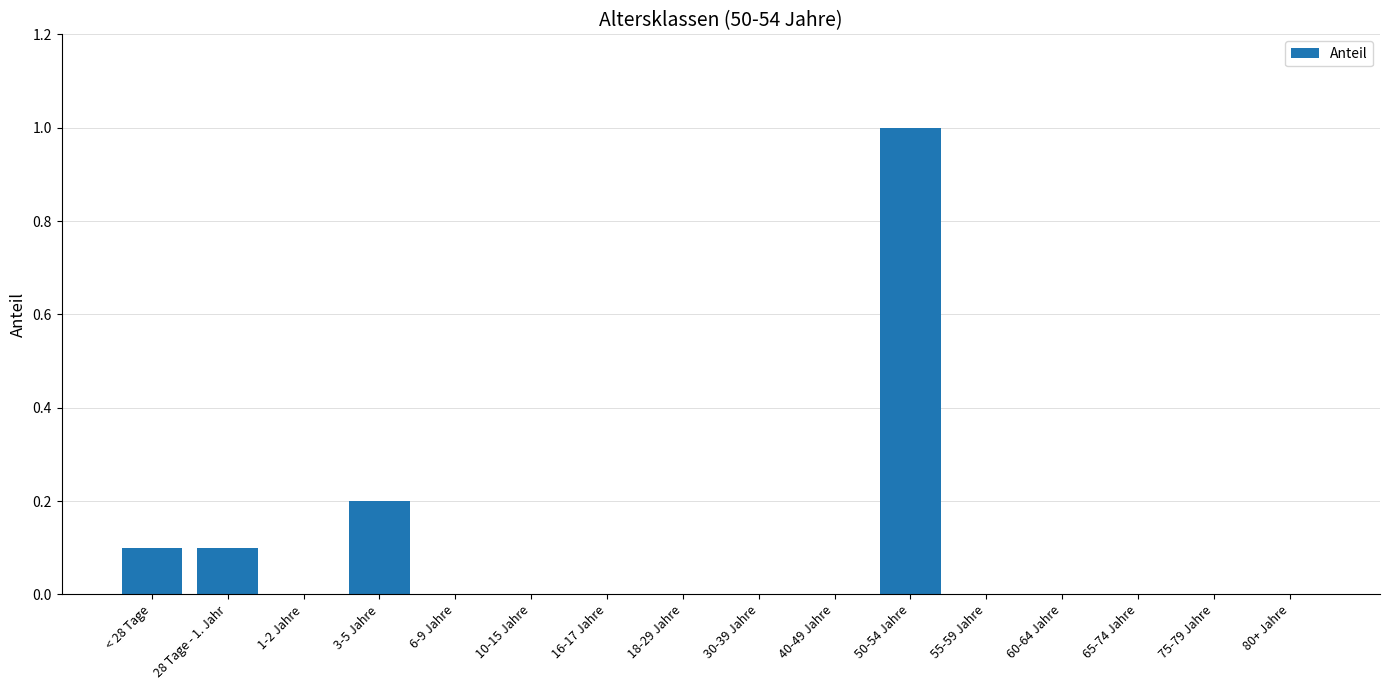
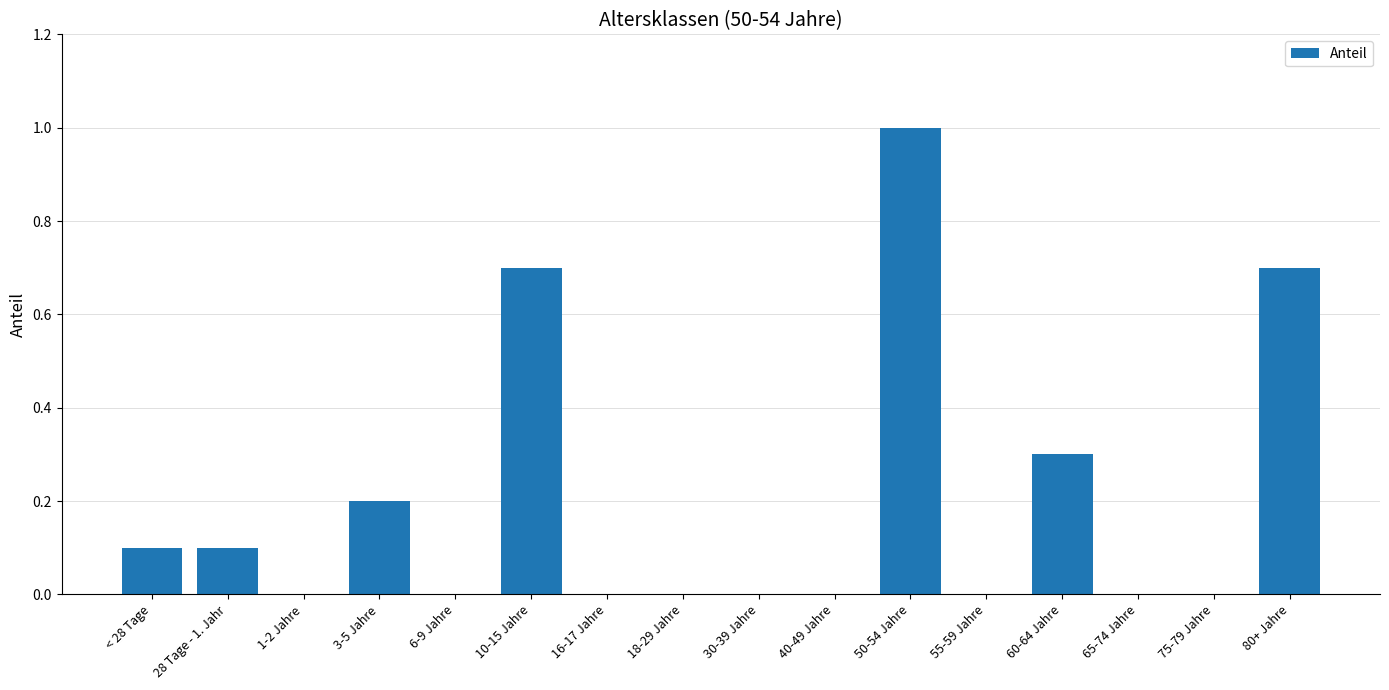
10-15 Jahre: 0.0 -> 0.7
60-64 Jahre: 0.0 -> 0.3
80+ Jahre: 0.0 -> 0.7
